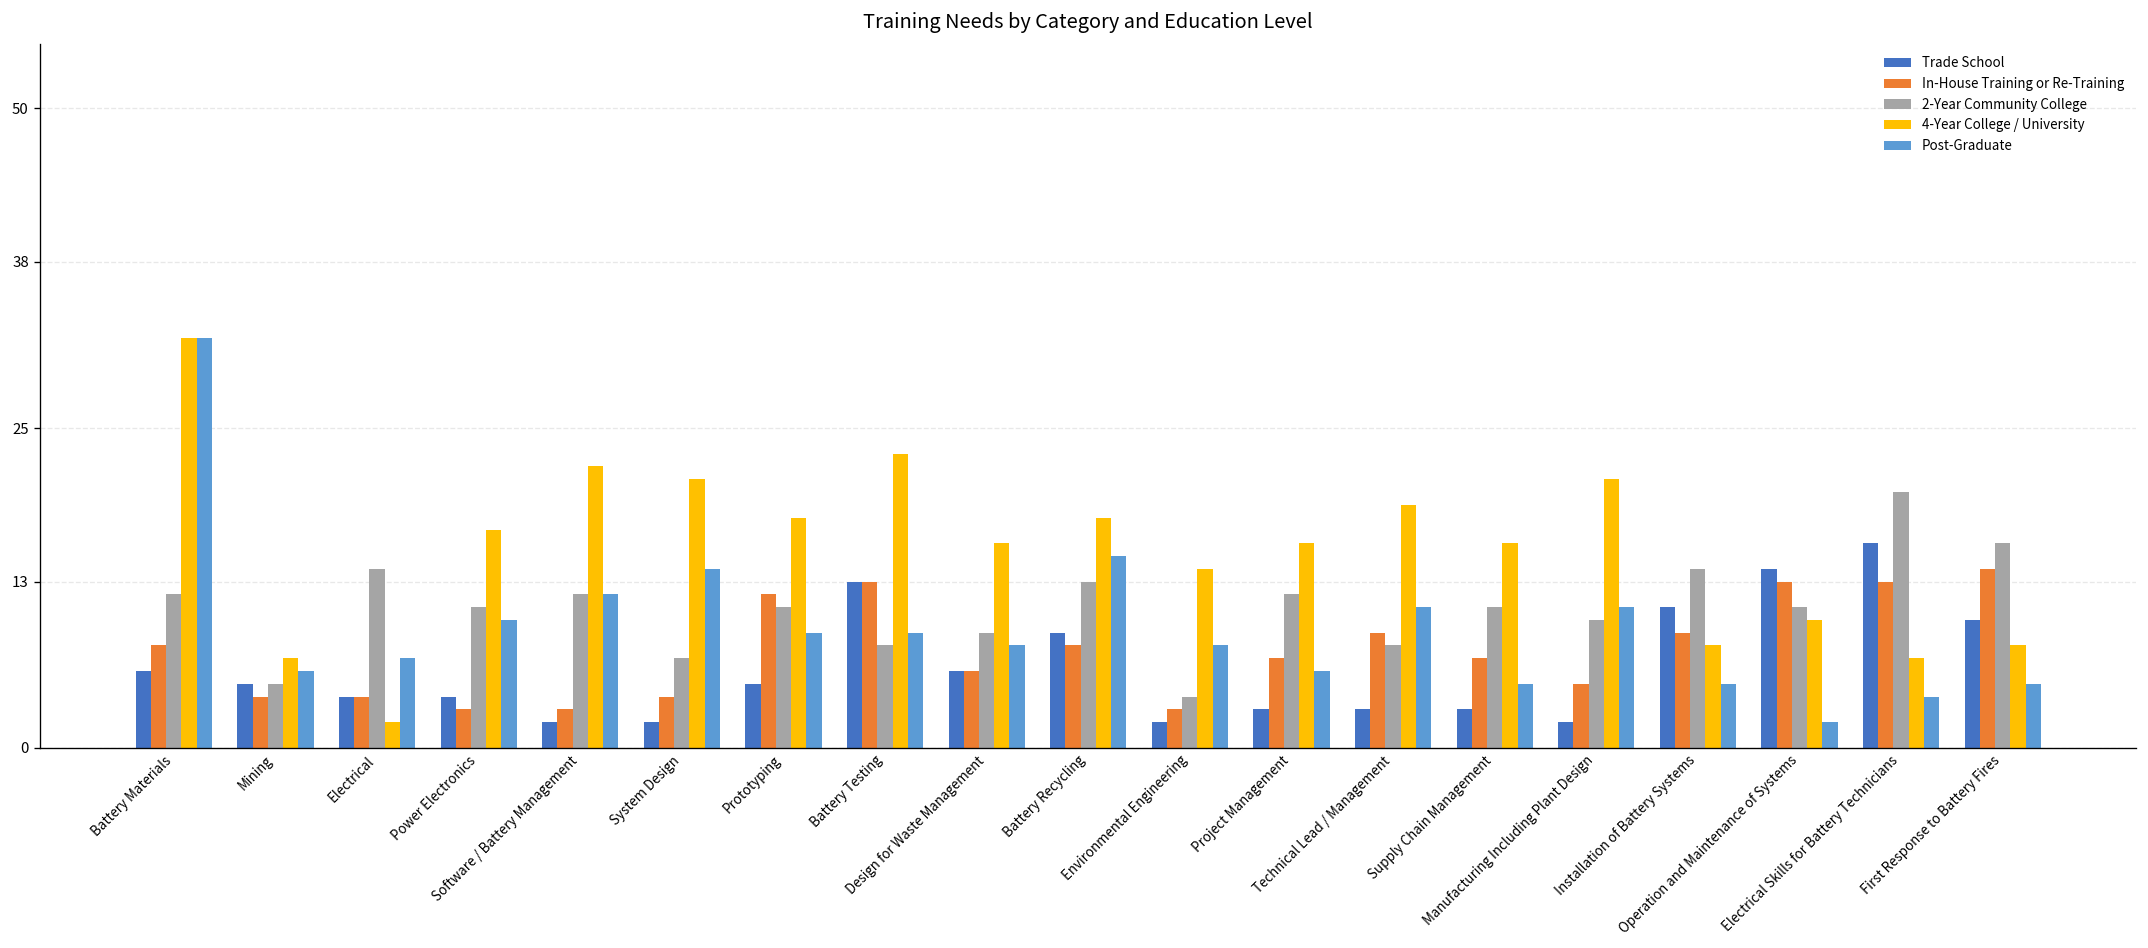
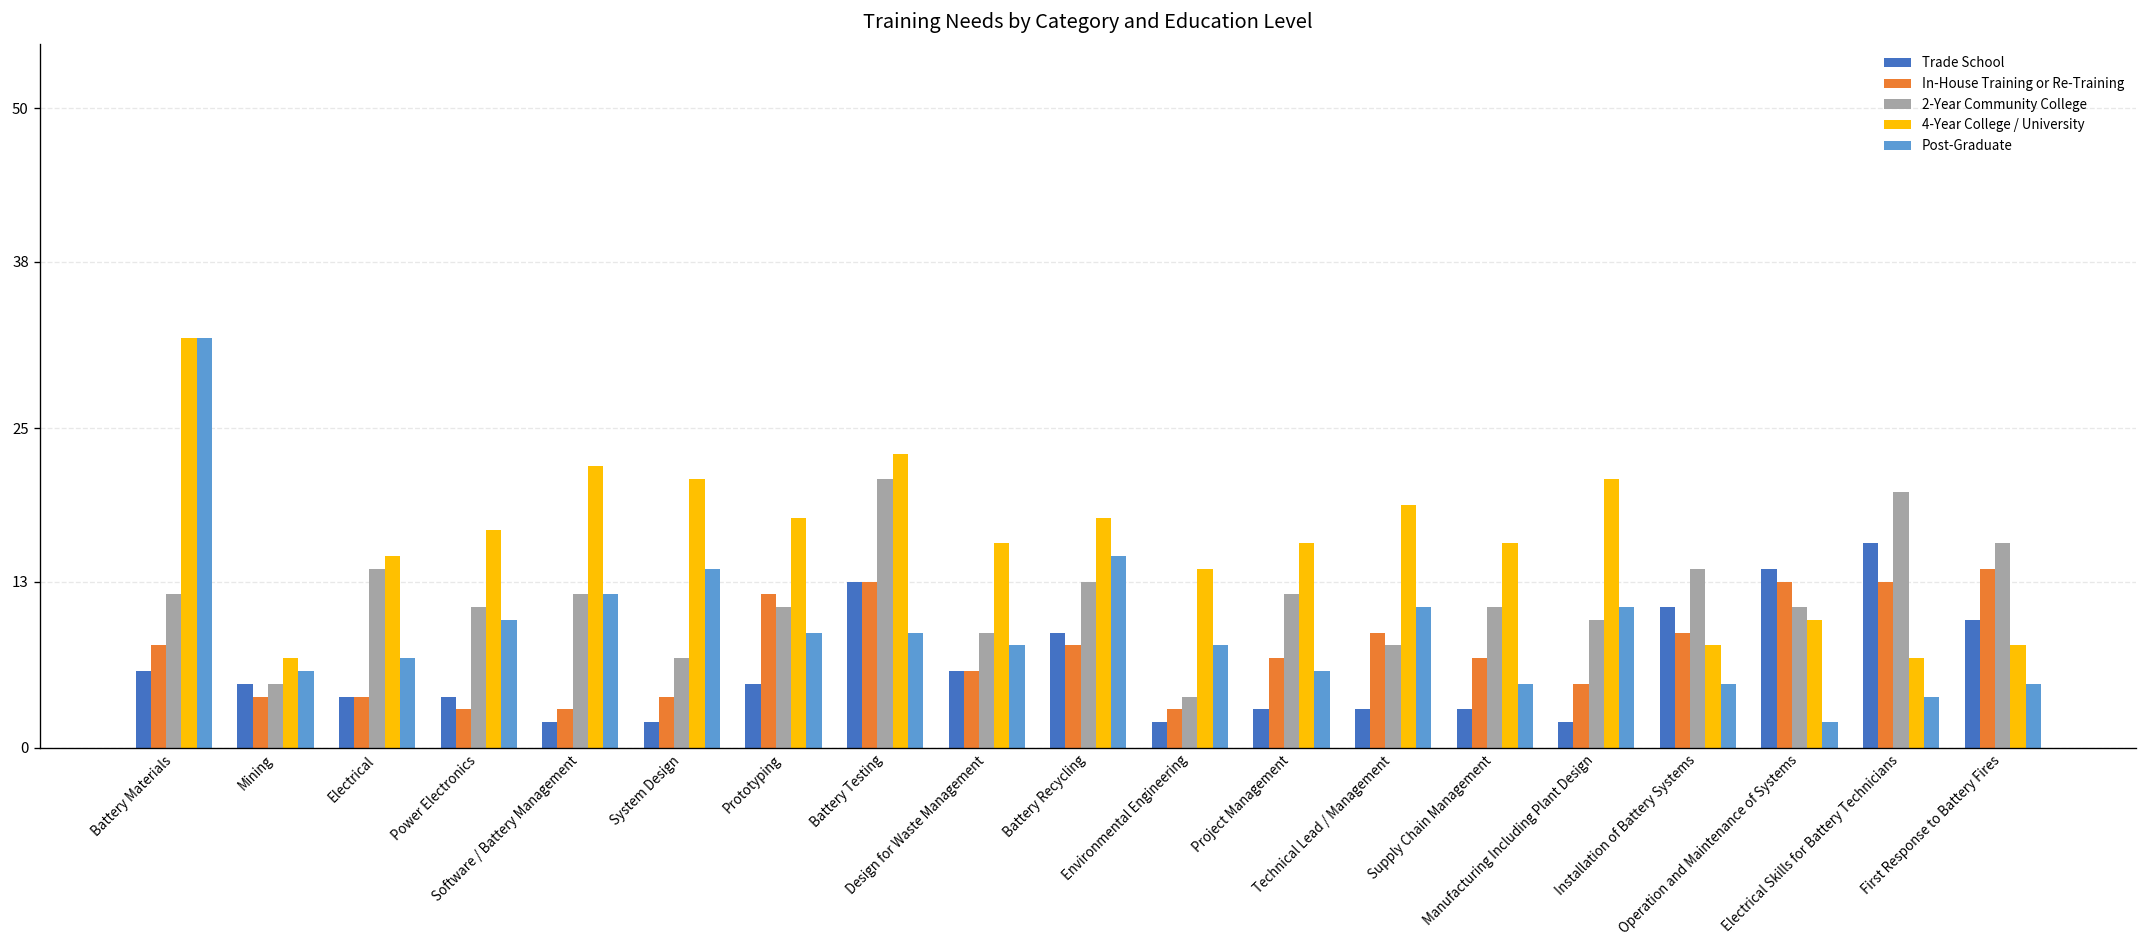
4-Year College / University, Electrical: 2 -> 15
2-Year Community College, Battery Testing: 8 -> 21
